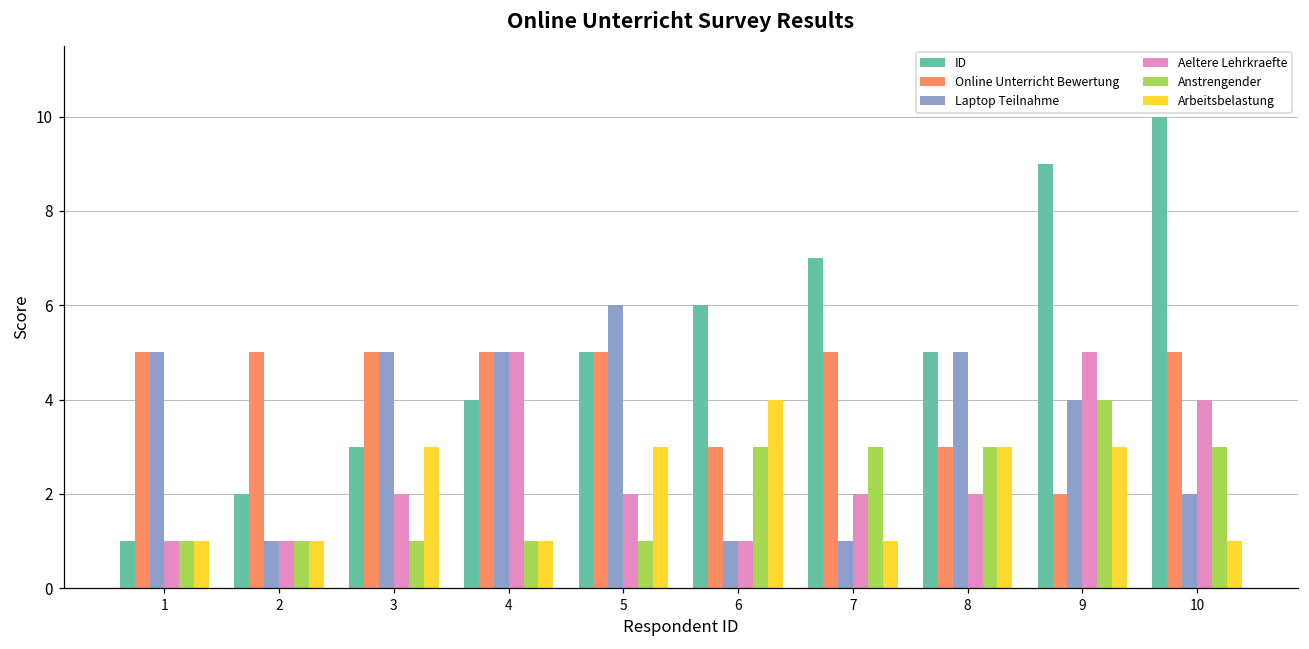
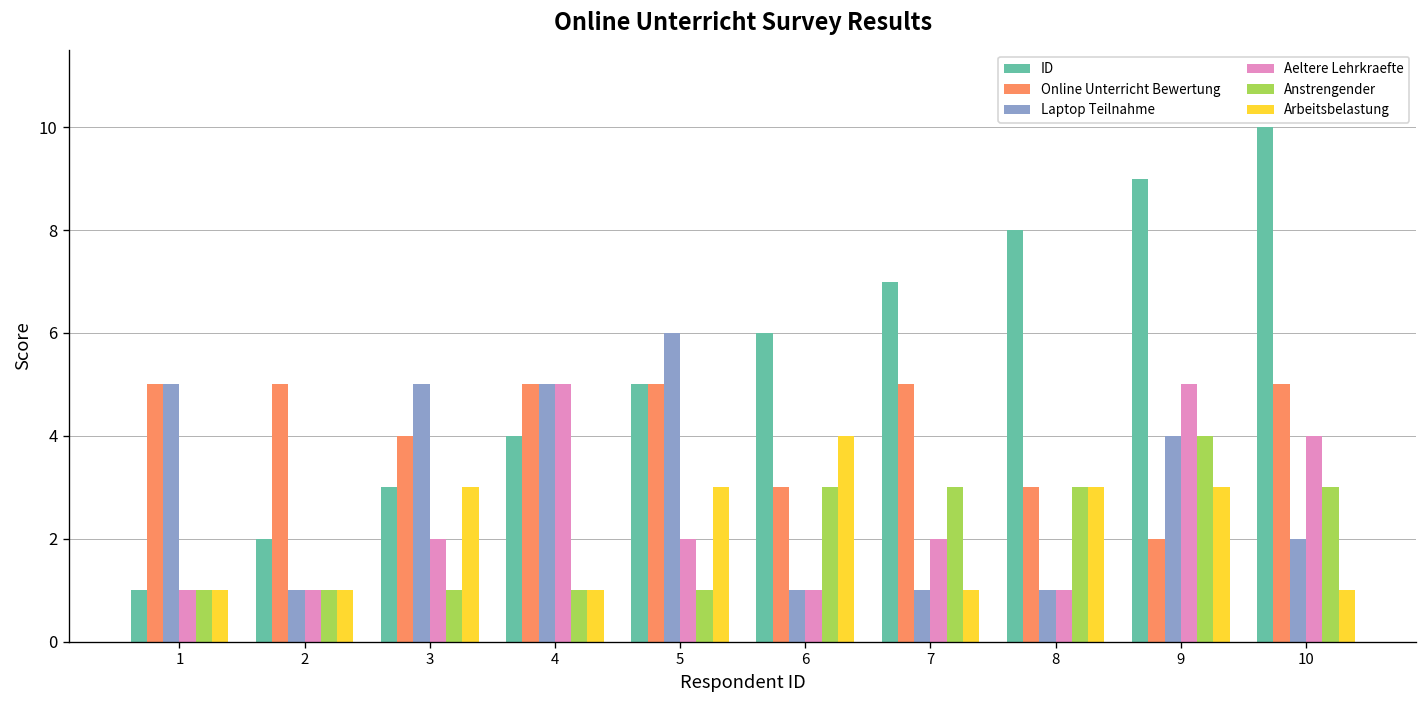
Online Unterricht Bewertung, 3: 5 -> 4
ID, 8: 5 -> 8
Laptop Teilnahme, 8: 5 -> 1
Aeltere Lehrkraefte, 8: 2 -> 1
